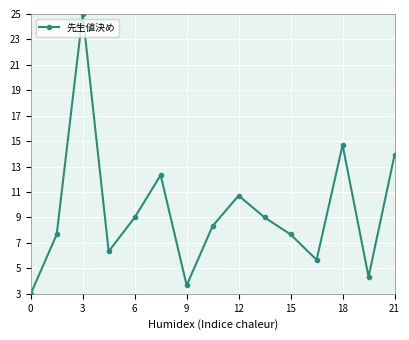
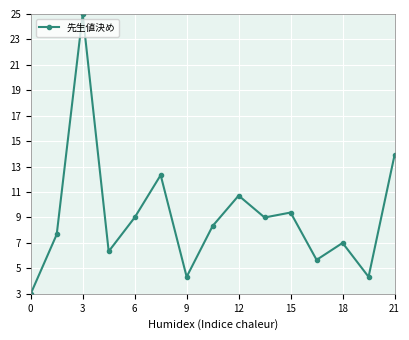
9: 3.7 -> 4.3
15: 7.7 -> 9.4
18: 14.7 -> 7.0
